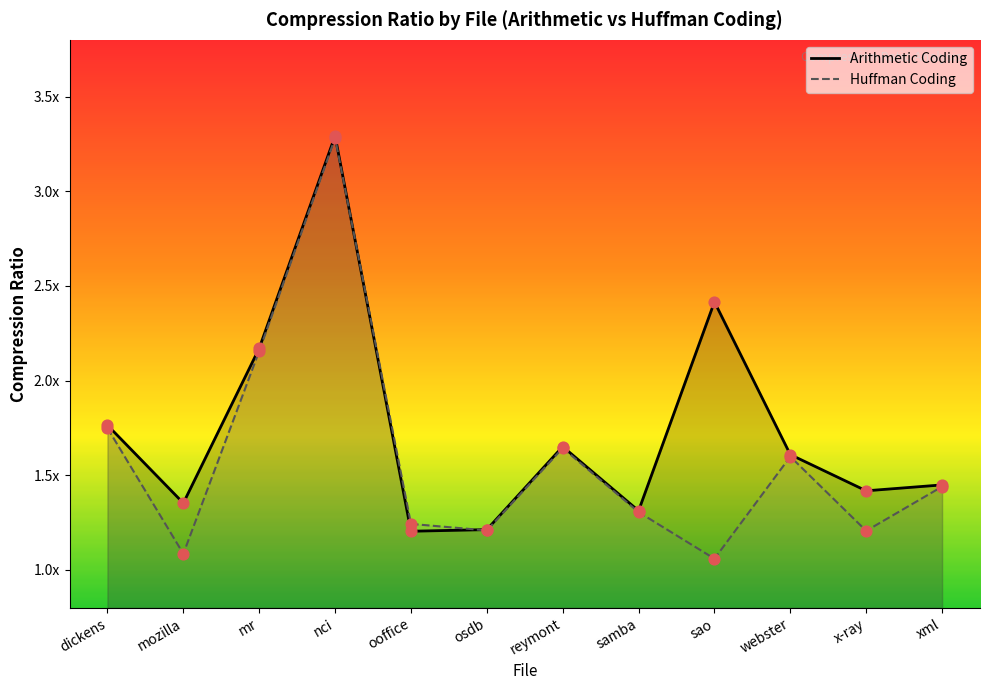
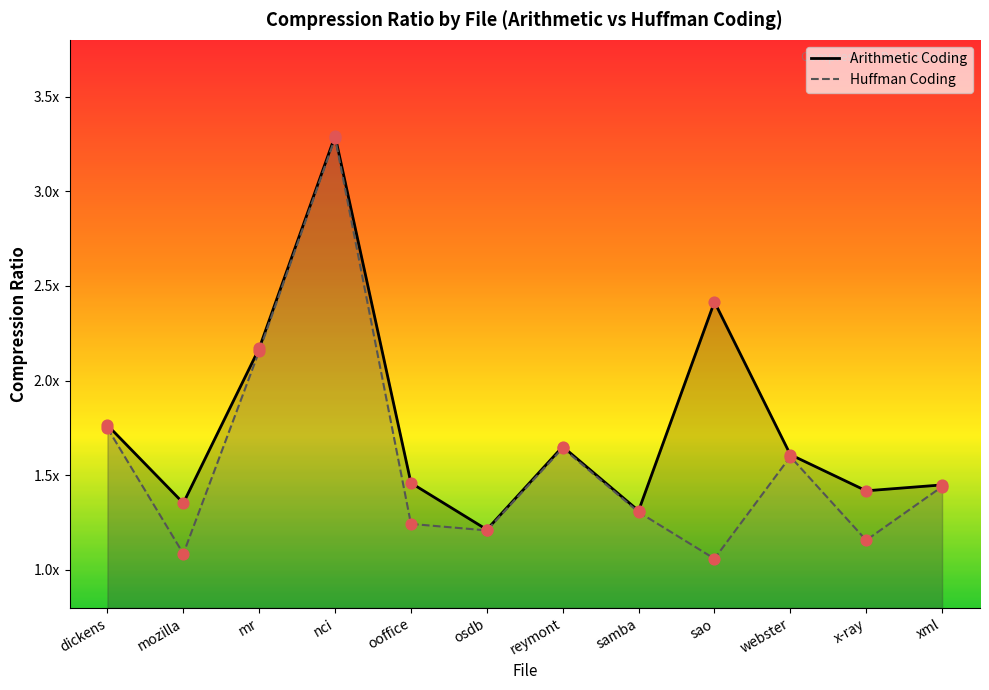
Arithmetic Coding, ooffice: 1.20x -> 1.46x
Huffman Coding, x-ray: 1.21x -> 1.16x
